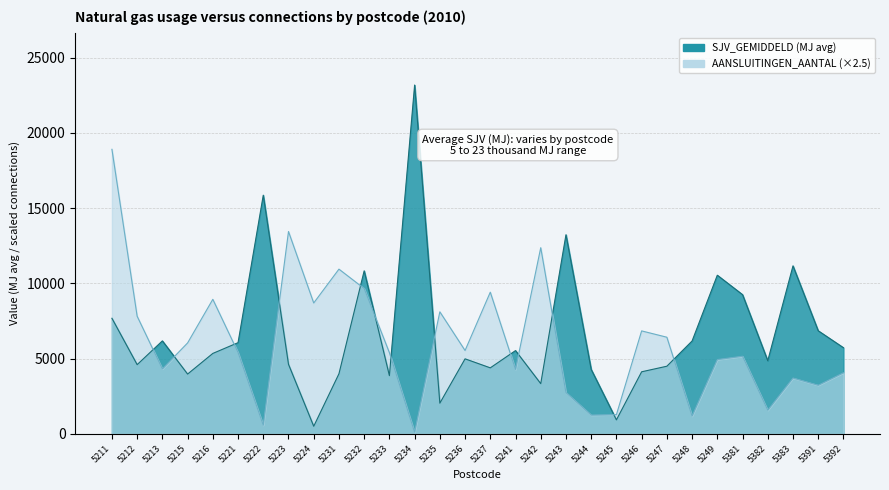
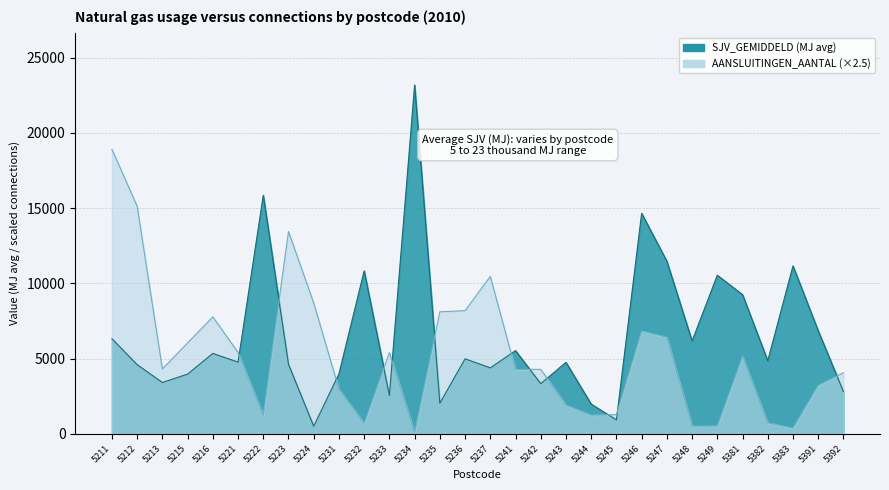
SJV_GEMIDDELD (MJ avg), 5211: 7700 -> 6300
AANSLUITINGEN_AANTAL (×2.5), 5212: 7800 -> 15100
SJV_GEMIDDELD (MJ avg), 5213: 6200 -> 3400
AANSLUITINGEN_AANTAL (×2.5), 5216: 8900 -> 7800
SJV_GEMIDDELD (MJ avg), 5221: 6100 -> 4800
AANSLUITINGEN_AANTAL (×2.5), 5222: 600 -> 1200
AANSLUITINGEN_AANTAL (×2.5), 5231: 10900 -> 3000
AANSLUITINGEN_AANTAL (×2.5), 5232: 9700 -> 700
SJV_GEMIDDELD (MJ avg), 5233: 3900 -> 2500
AANSLUITINGEN_AANTAL (×2.5), 5236: 5500 -> 8200
AANSLUITINGEN_AANTAL (×2.5), 5237: 9400 -> 10500
AANSLUITINGEN_AANTAL (×2.5), 5242: 12400 -> 4300
SJV_GEMIDDELD (MJ avg), 5243: 13200 -> 4800
AANSLUITINGEN_AANTAL (×2.5), 5243: 2700 -> 1900
SJV_GEMIDDELD (MJ avg), 5244: 4300 -> 2000
SJV_GEMIDDELD (MJ avg), 5246: 4100 -> 14700
SJV_GEMIDDELD (MJ avg), 5247: 4500 -> 11500
AANSLUITINGEN_AANTAL (×2.5), 5248: 1200 -> 500
AANSLUITINGEN_AANTAL (×2.5), 5249: 4900 -> 500
AANSLUITINGEN_AANTAL (×2.5), 5382: 1600 -> 700
AANSLUITINGEN_AANTAL (×2.5), 5383: 3700 -> 400
SJV_GEMIDDELD (MJ avg), 5392: 5700 -> 2800
